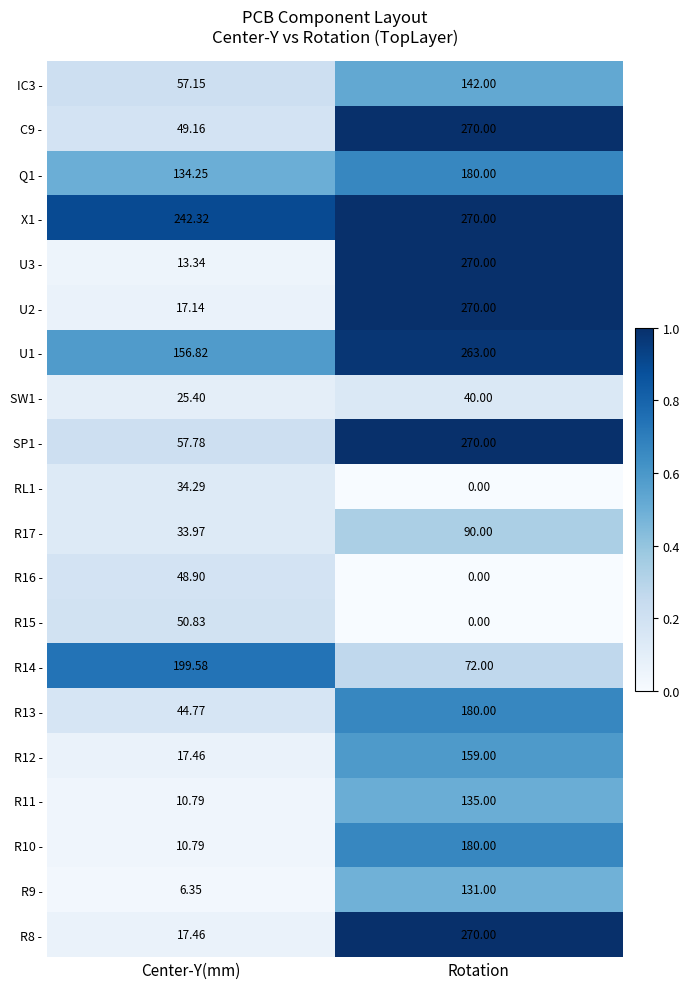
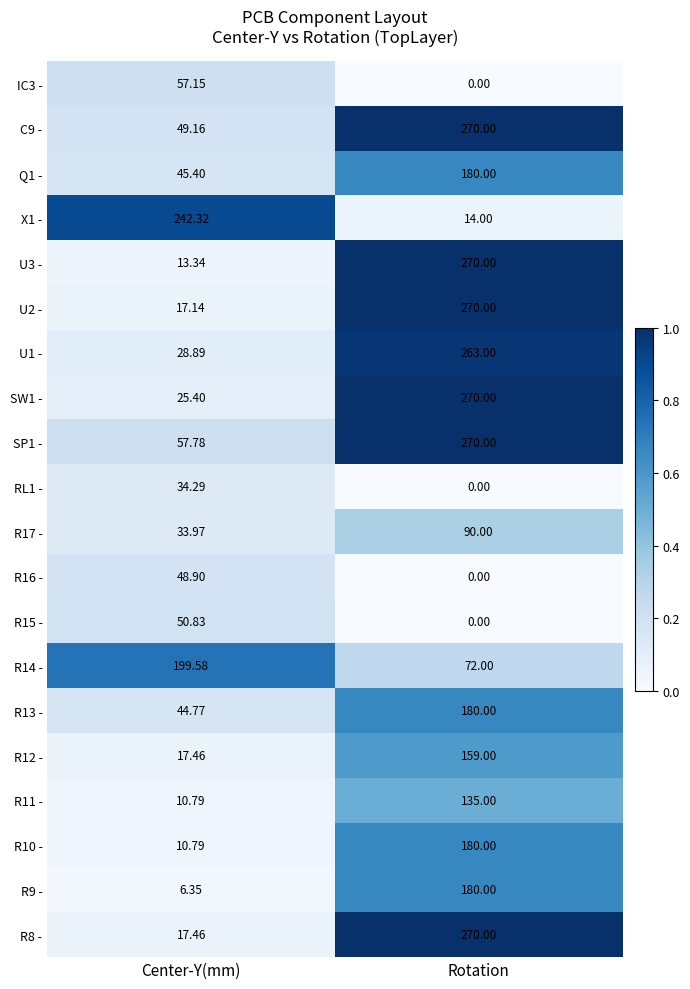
IC3 -, Rotation: 142.00 -> 0.00
Q1 -, Center-Y(mm): 134.25 -> 45.40
X1 -, Rotation: 270.00 -> 14.00
U1 -, Center-Y(mm): 156.82 -> 28.89
SW1 -, Rotation: 40.00 -> 270.00
R9 -, Rotation: 131.00 -> 180.00
